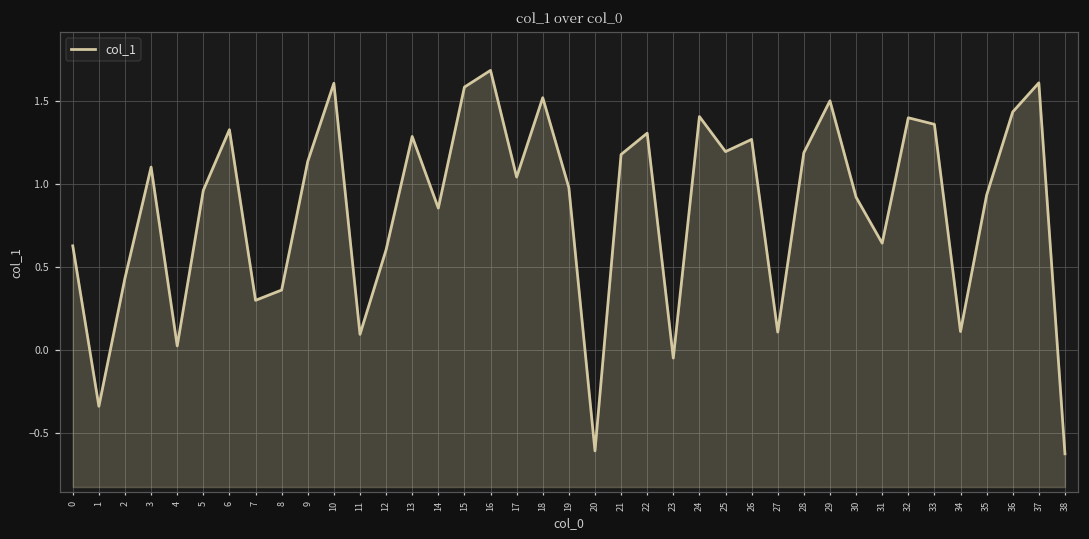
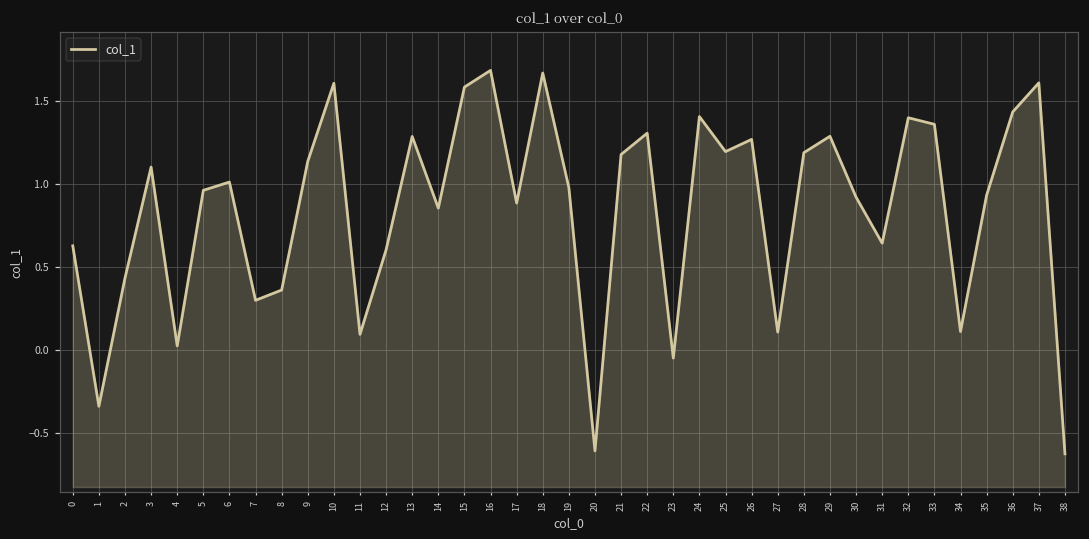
6: 1.33 -> 1.01
17: 1.04 -> 0.89
18: 1.52 -> 1.67
29: 1.50 -> 1.29
